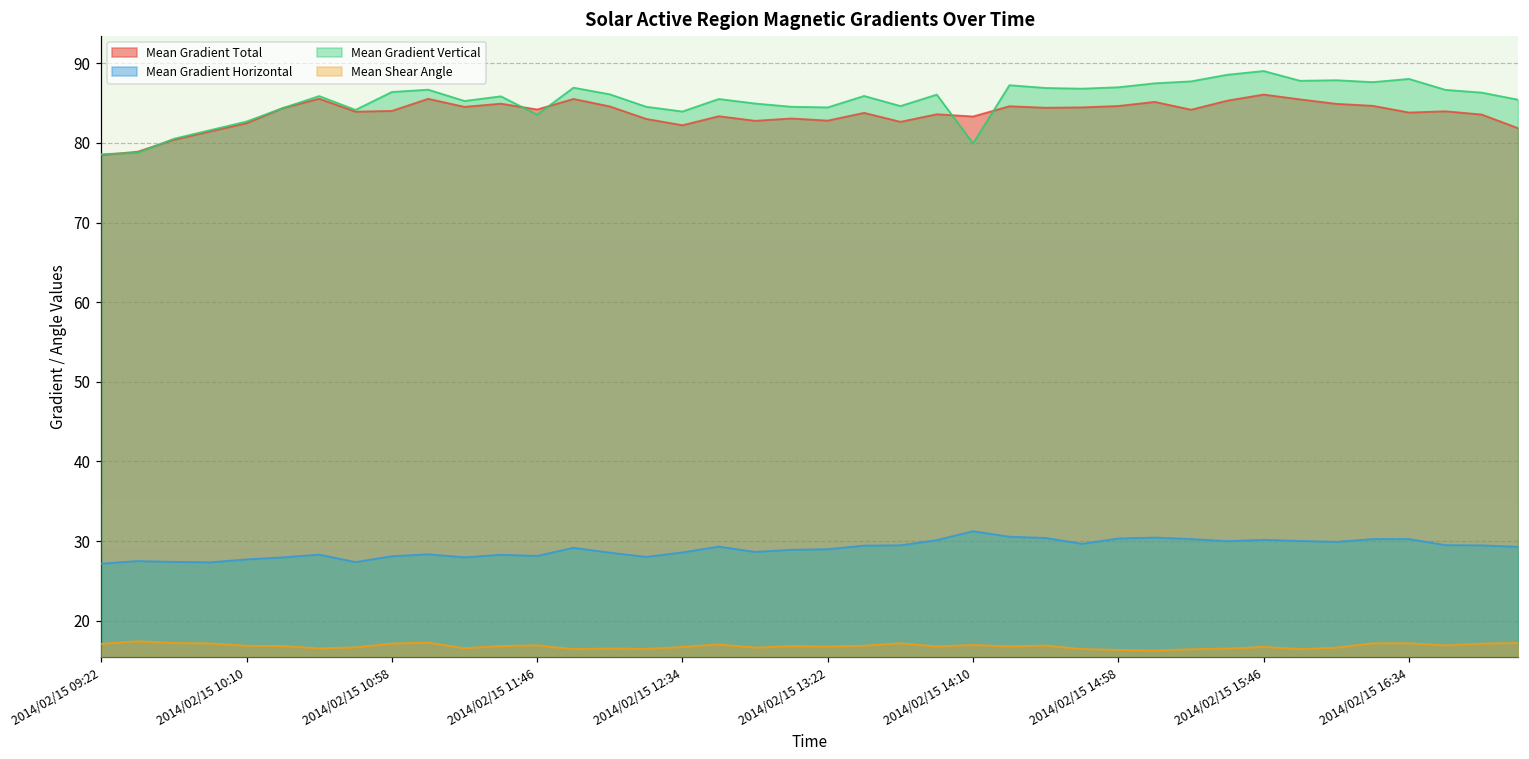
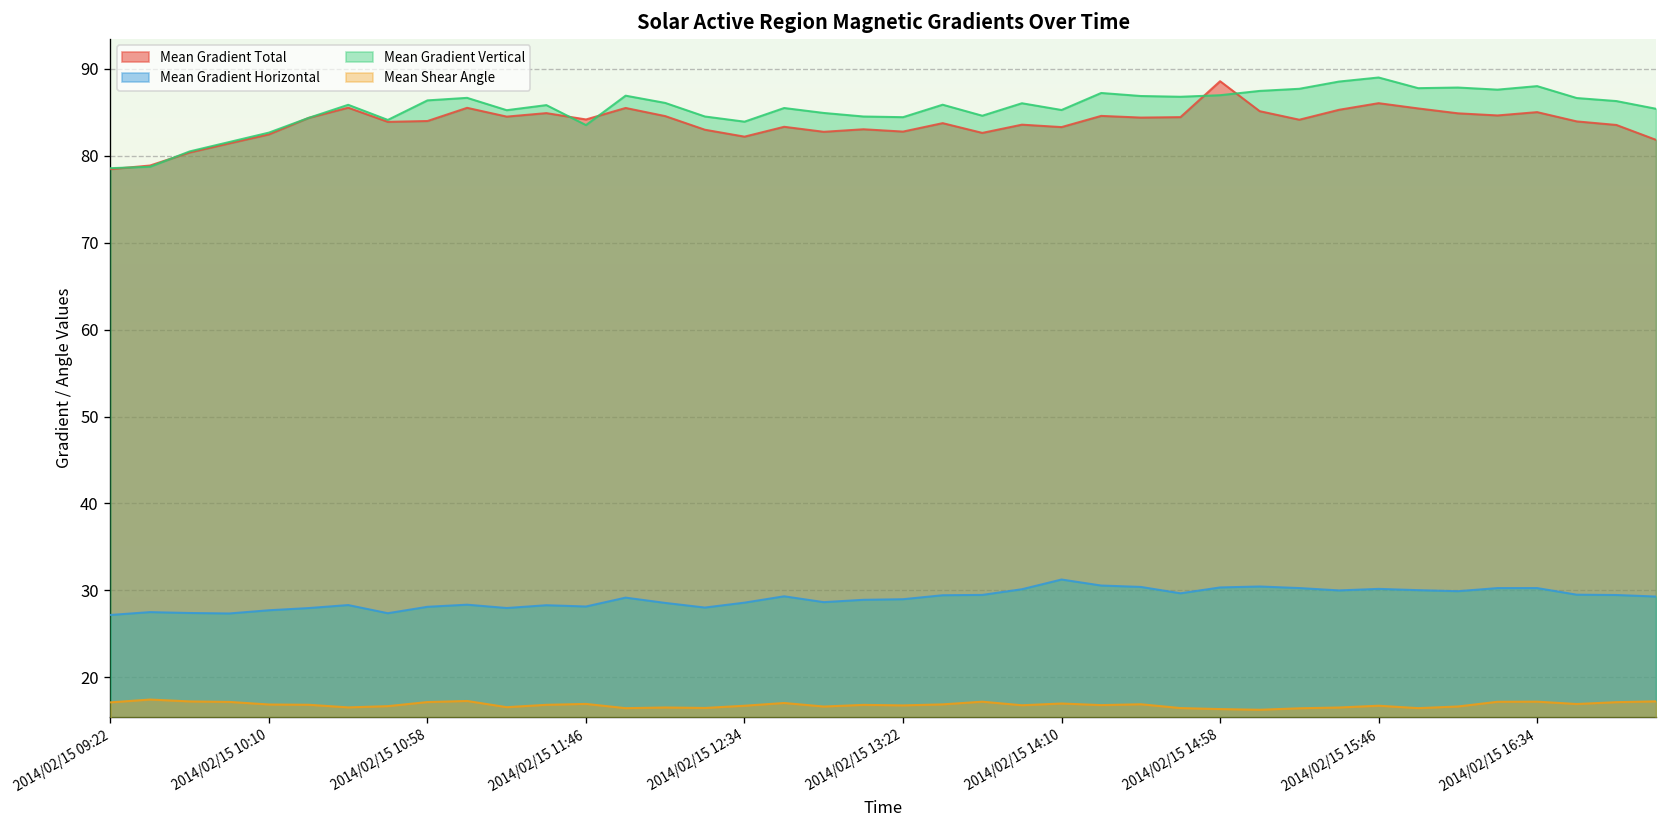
Mean Gradient Vertical, 2014/02/15 14:10: 80 -> 85
Mean Gradient Total, 2014/02/15 14:58: 85 -> 89
Mean Gradient Total, 2014/02/15 16:34: 84 -> 85
